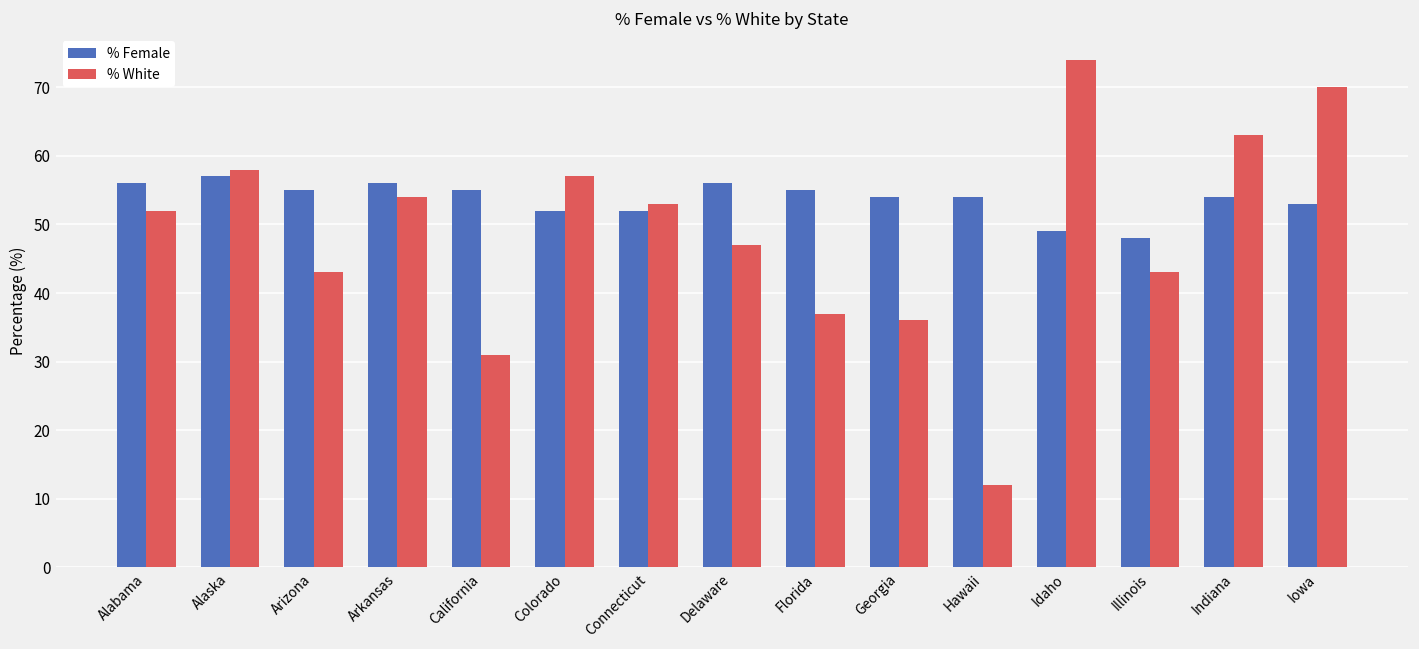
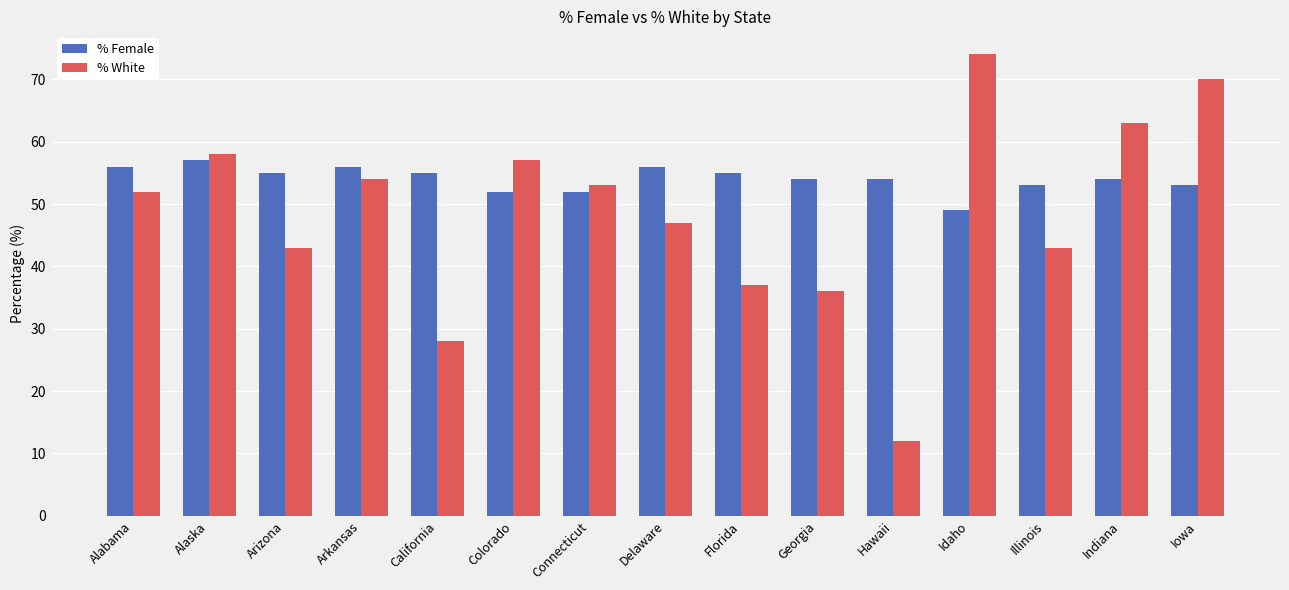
% White, California: 31 -> 28
% Female, Illinois: 48 -> 53
